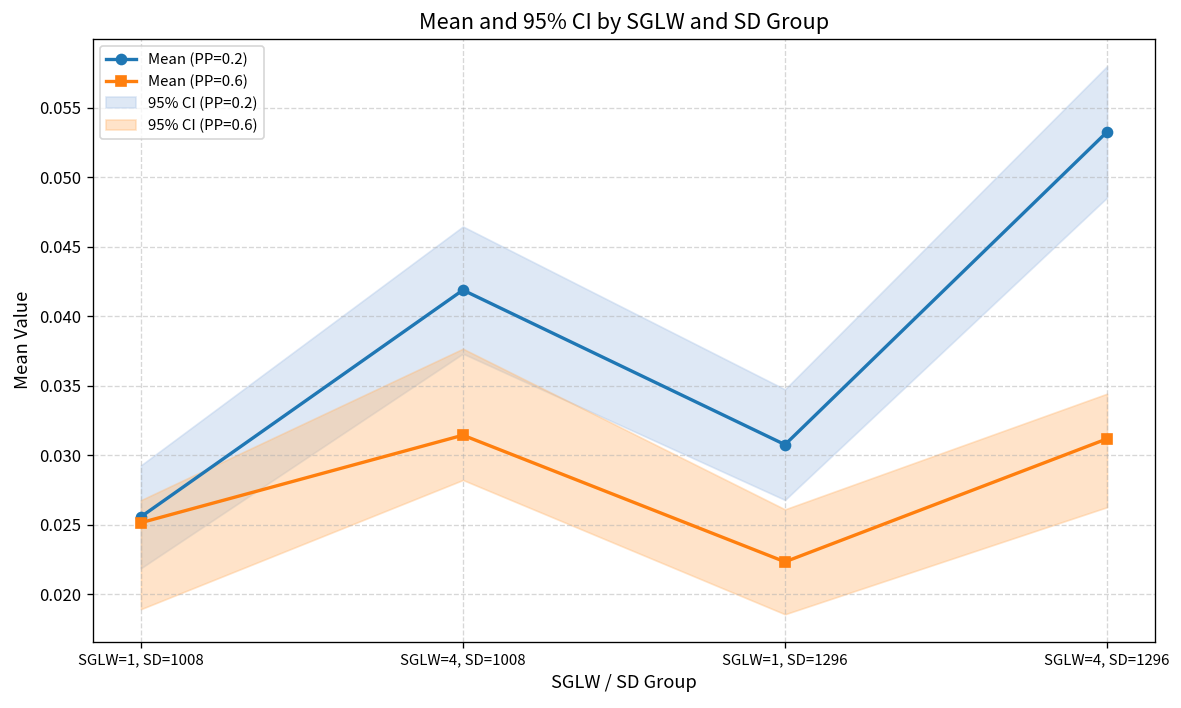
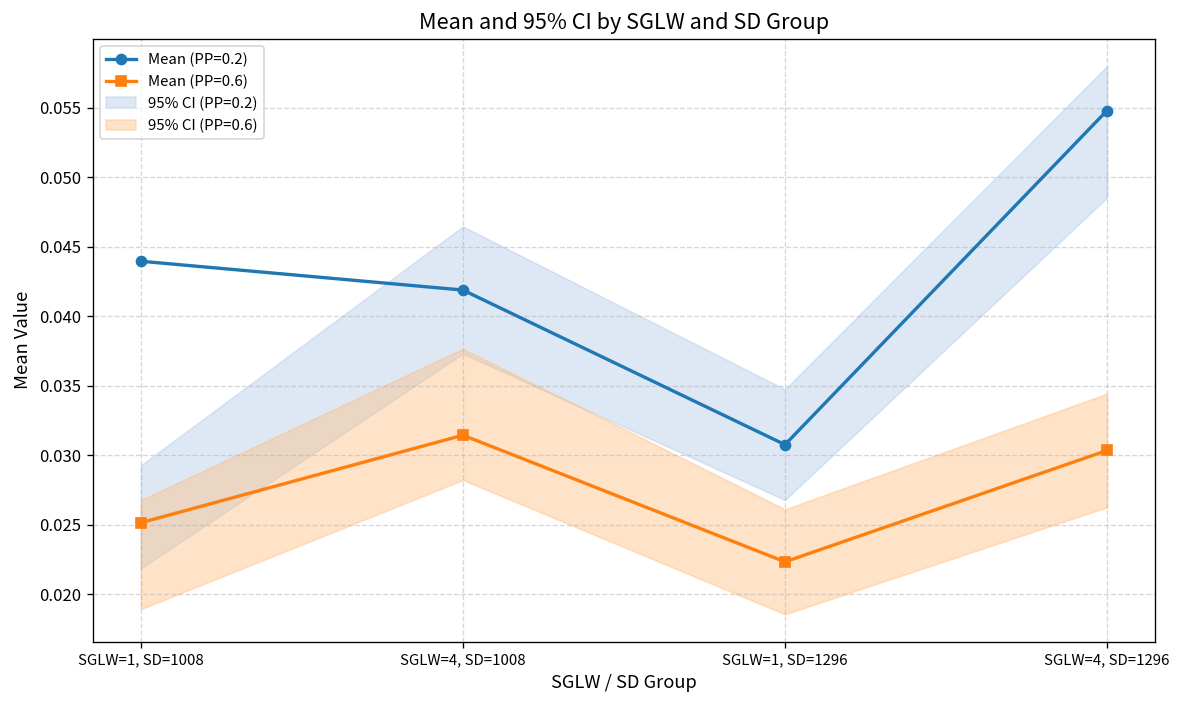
Mean (PP=0.2), SGLW=1, SD=1008: 0.0256 -> 0.0440
Mean (PP=0.2), SGLW=4, SD=1296: 0.0533 -> 0.0548
Mean (PP=0.6), SGLW=4, SD=1296: 0.0312 -> 0.0304
